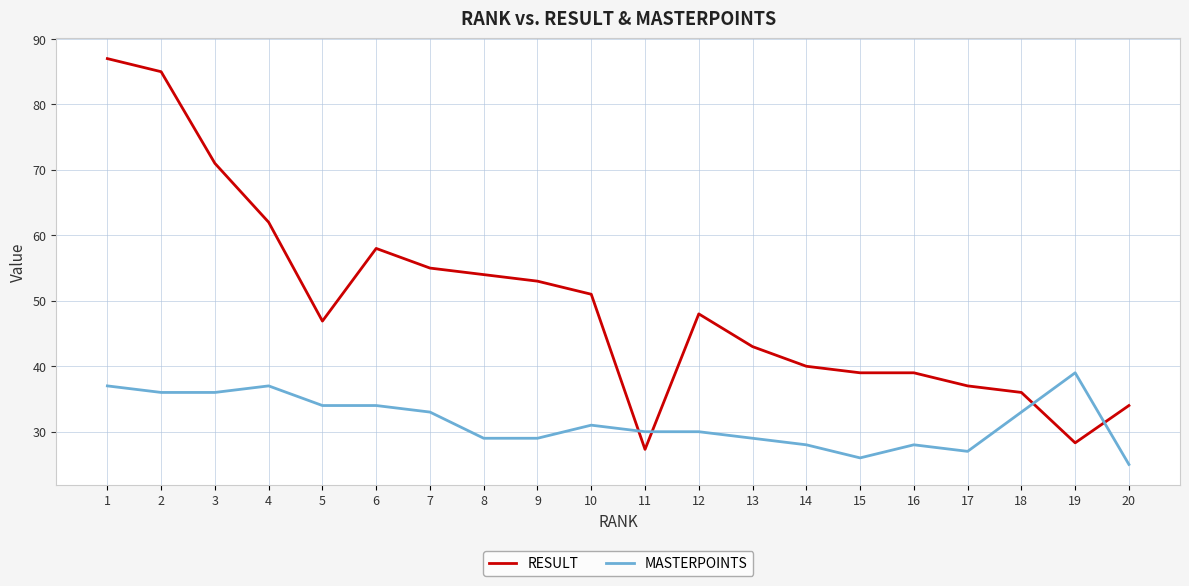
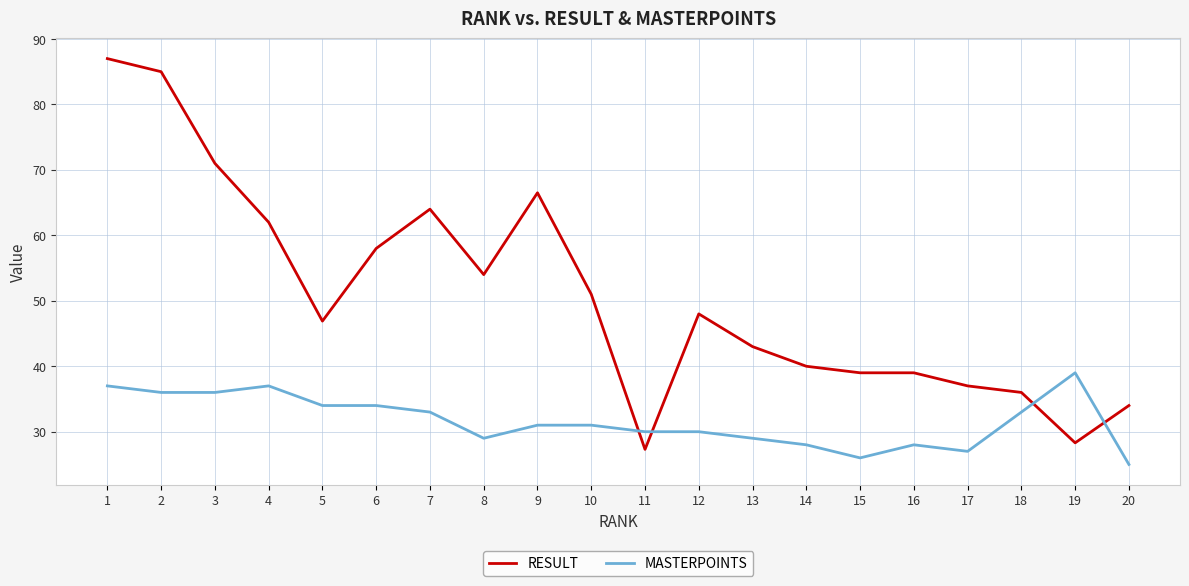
RESULT, 7: 55 -> 64
RESULT, 9: 53 -> 67
MASTERPOINTS, 9: 29 -> 31
